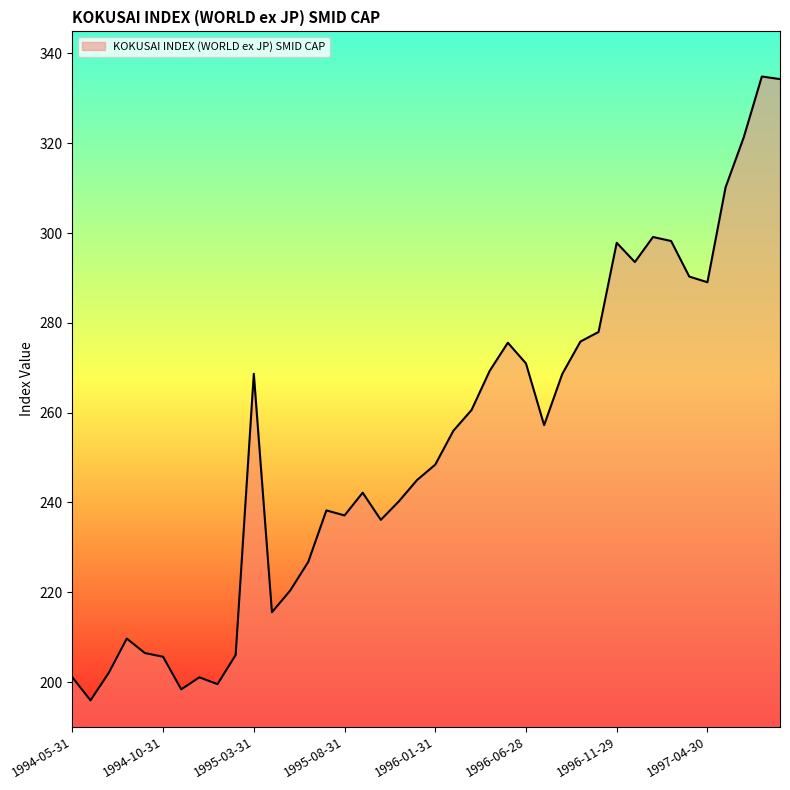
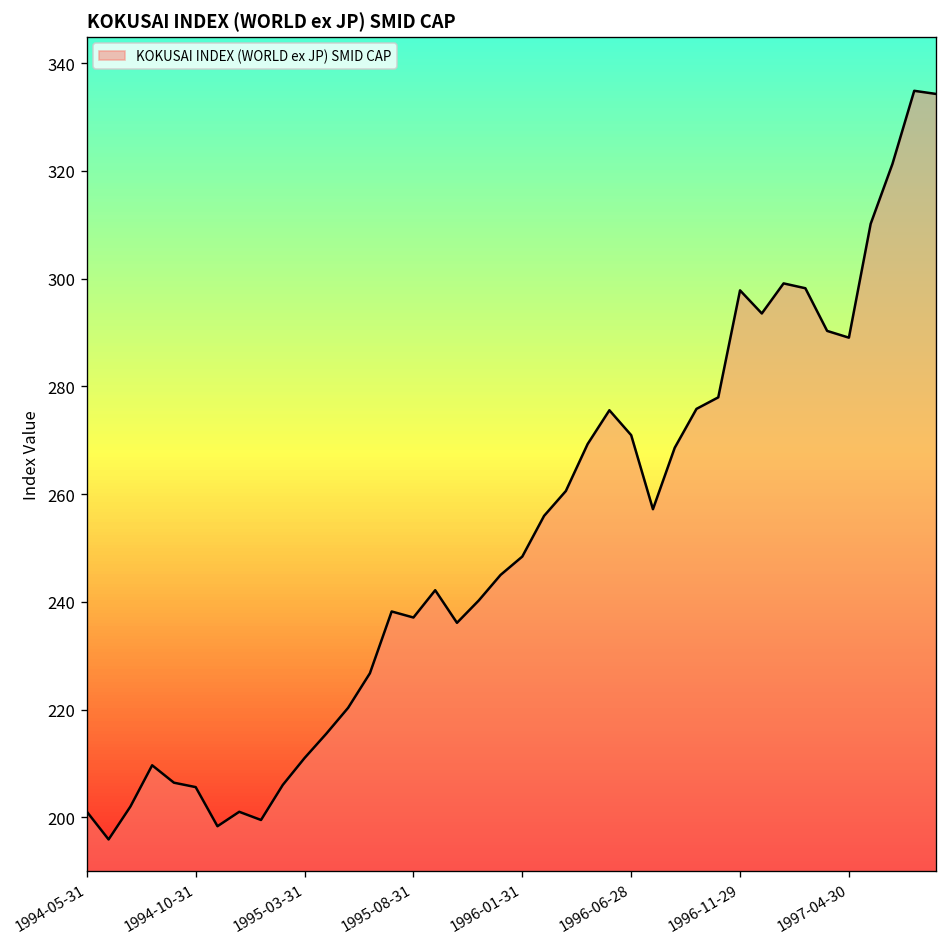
1995-03-31: 269 -> 211
